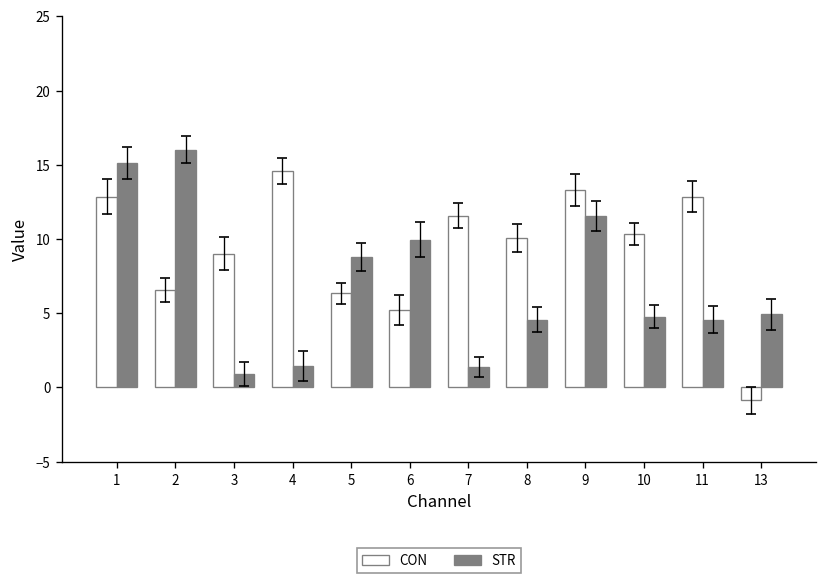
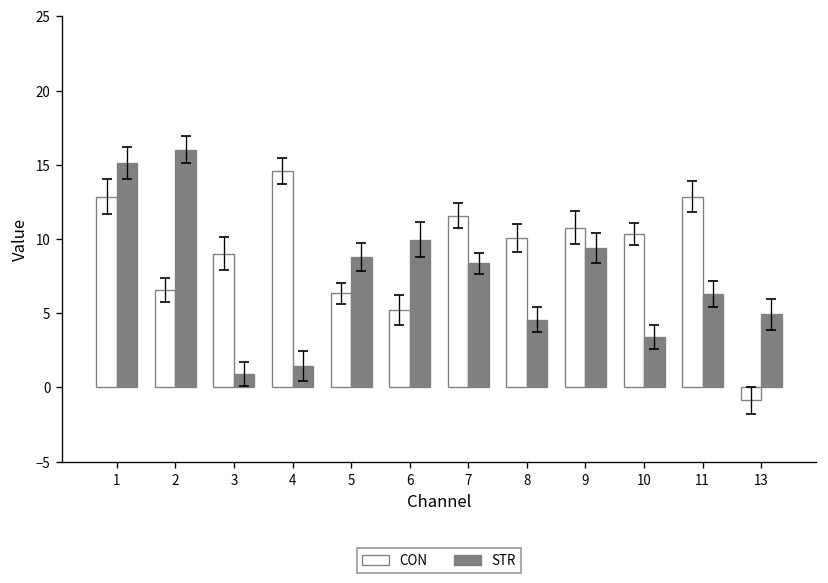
STR, 7: 1.4 -> 8.4
CON, 9: 13.3 -> 10.8
STR, 9: 11.5 -> 9.4
STR, 10: 4.8 -> 3.4
STR, 11: 4.6 -> 6.3
